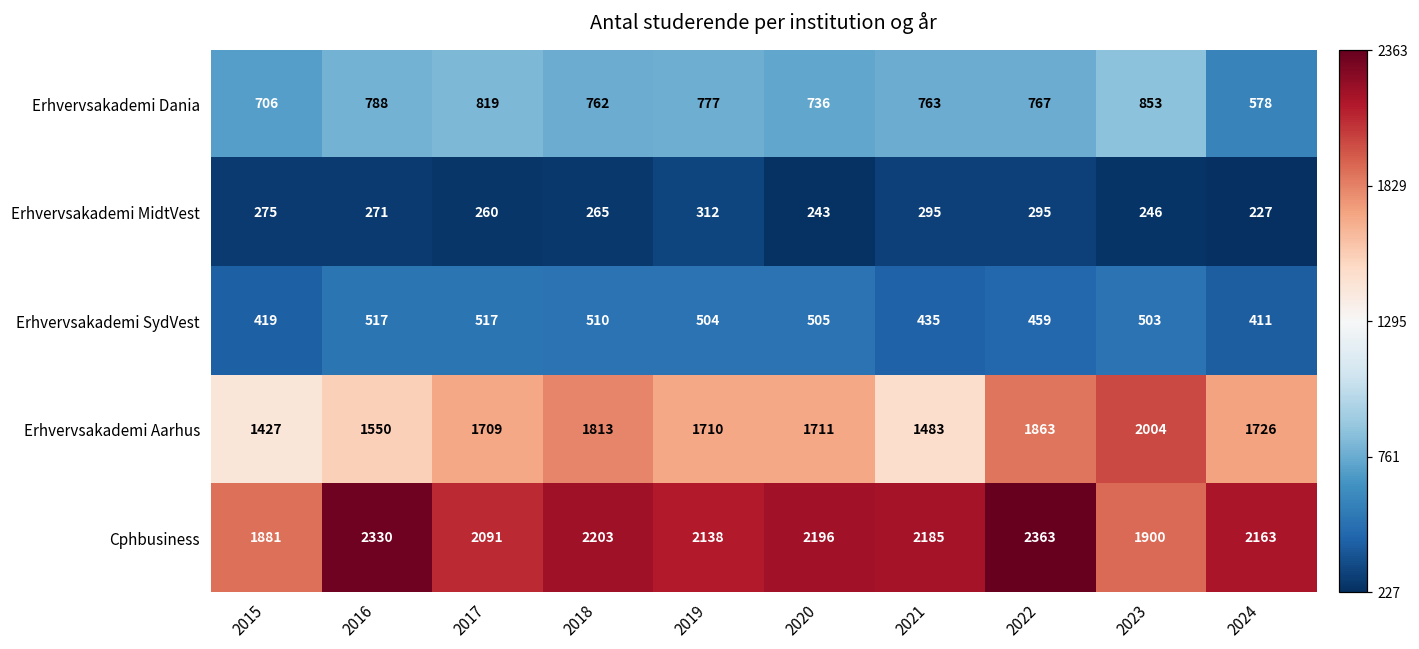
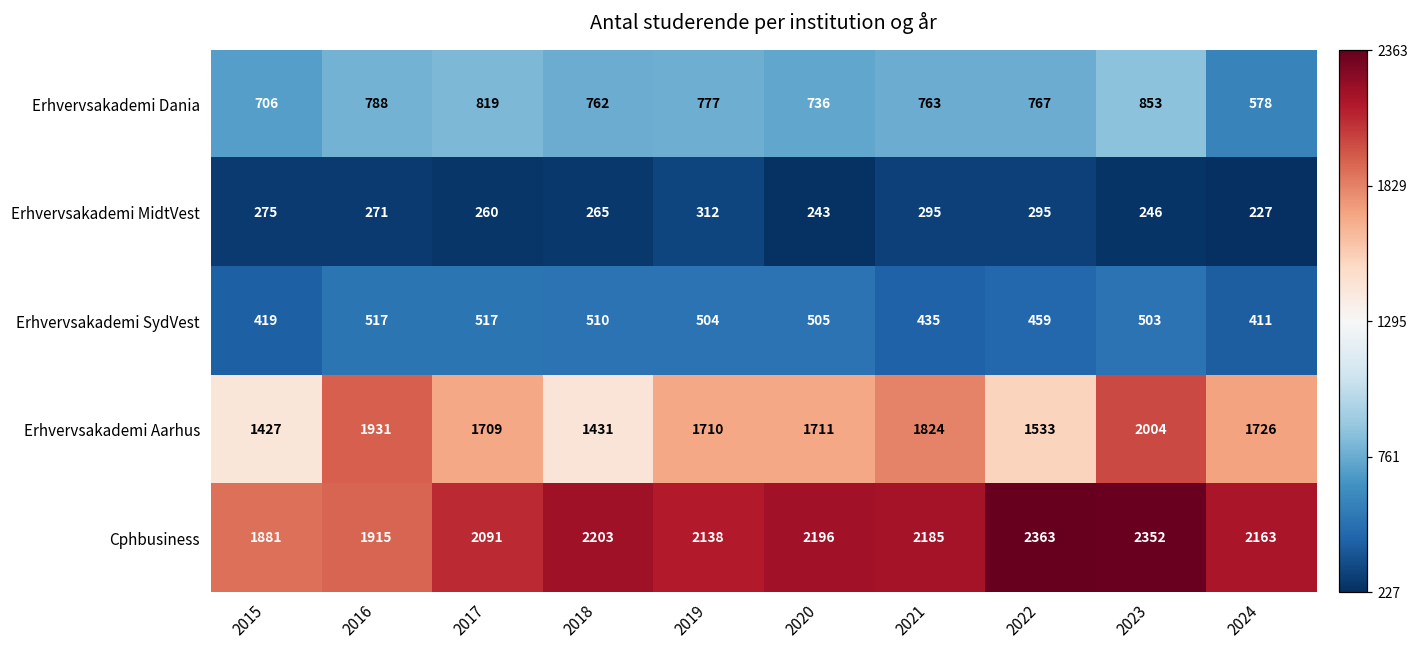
Erhvervsakademi Aarhus, 2016: 1550 -> 1931
Erhvervsakademi Aarhus, 2018: 1813 -> 1431
Erhvervsakademi Aarhus, 2021: 1483 -> 1824
Erhvervsakademi Aarhus, 2022: 1863 -> 1533
Cphbusiness, 2016: 2330 -> 1915
Cphbusiness, 2023: 1900 -> 2352
